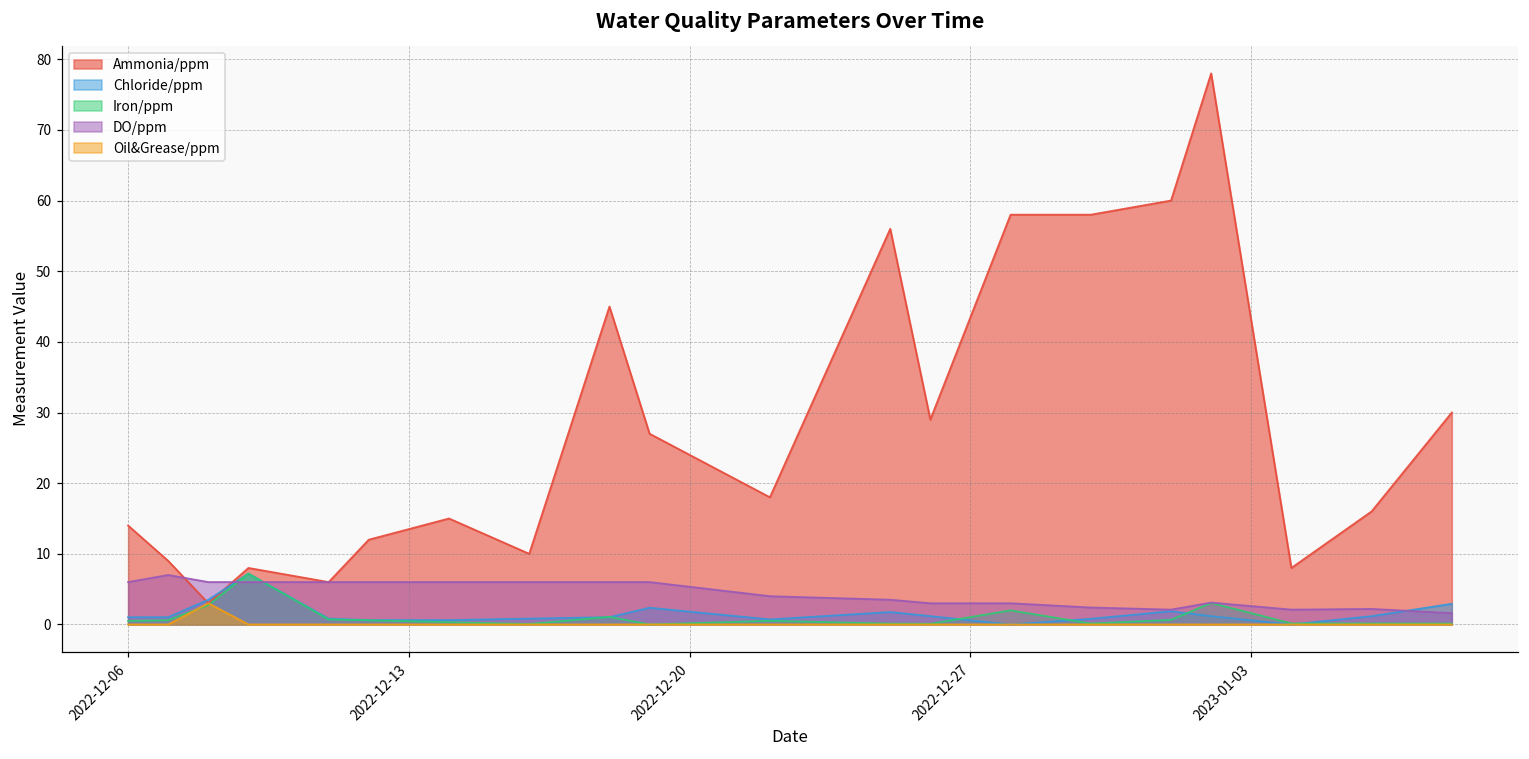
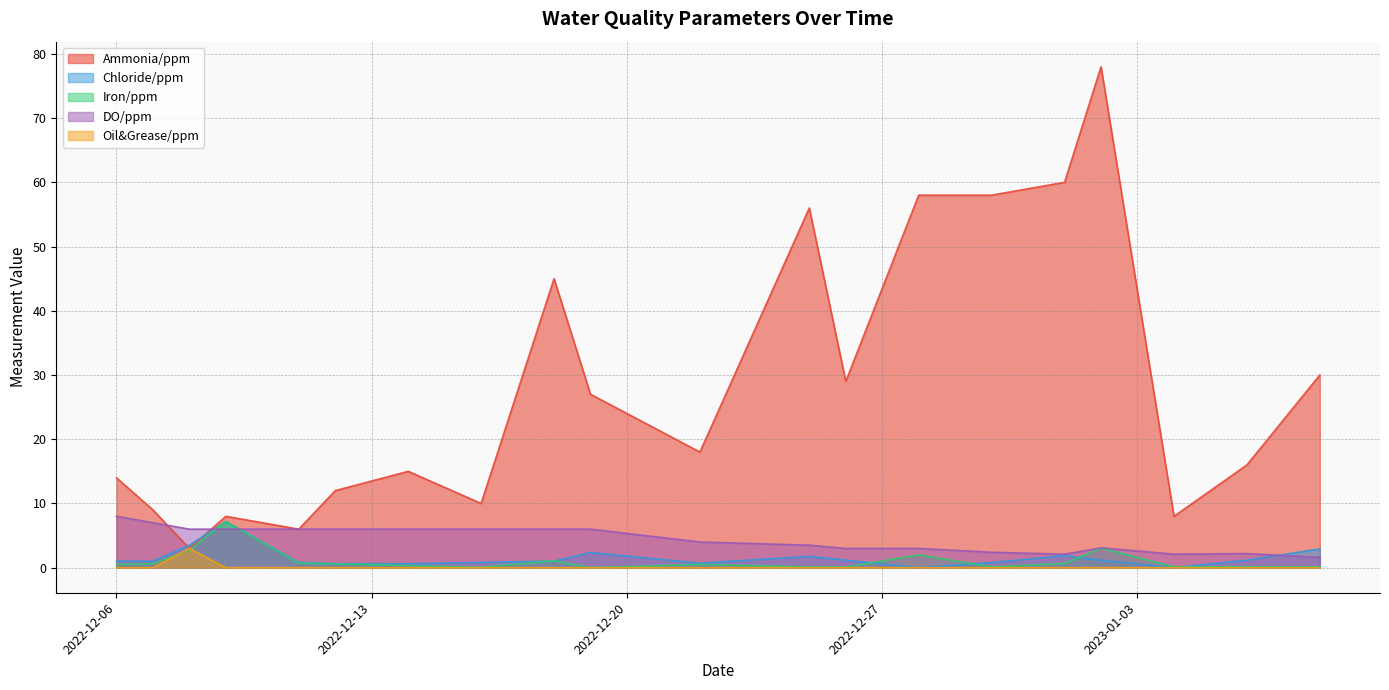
DO/ppm, 2022-12-06: 6 -> 8
